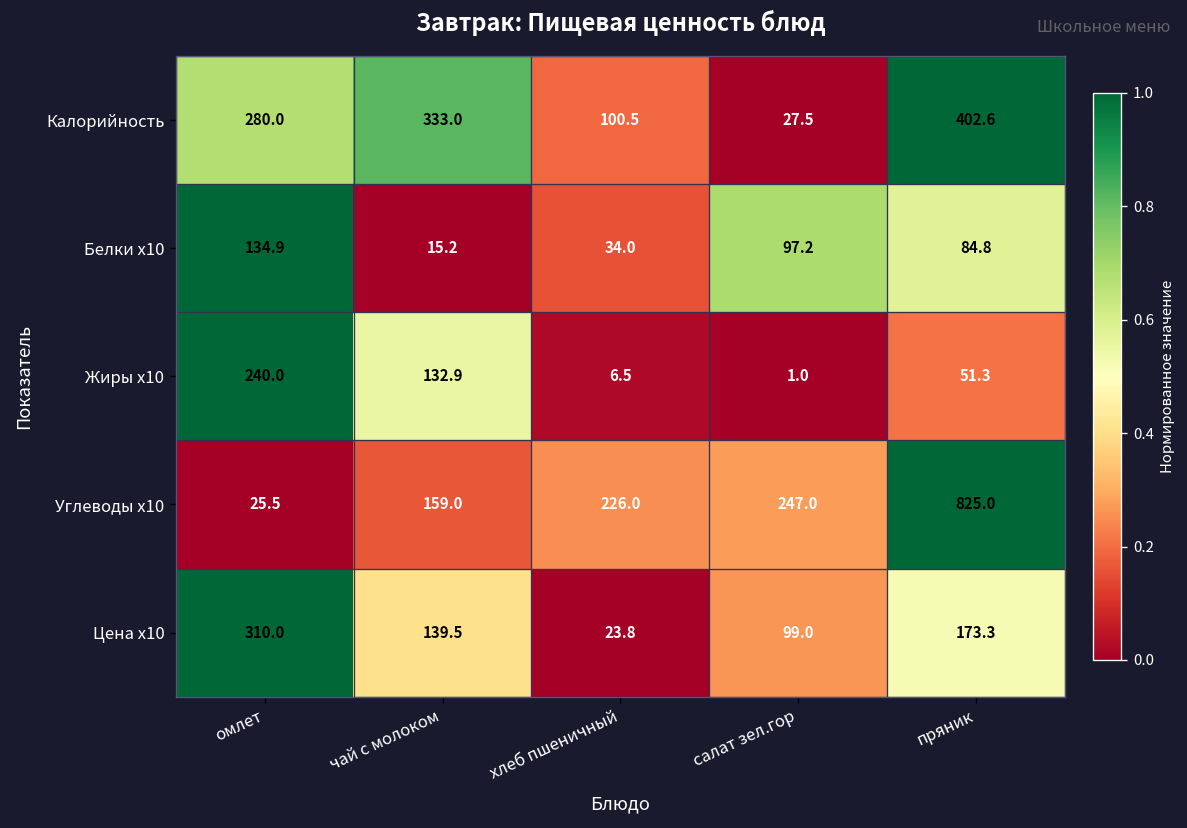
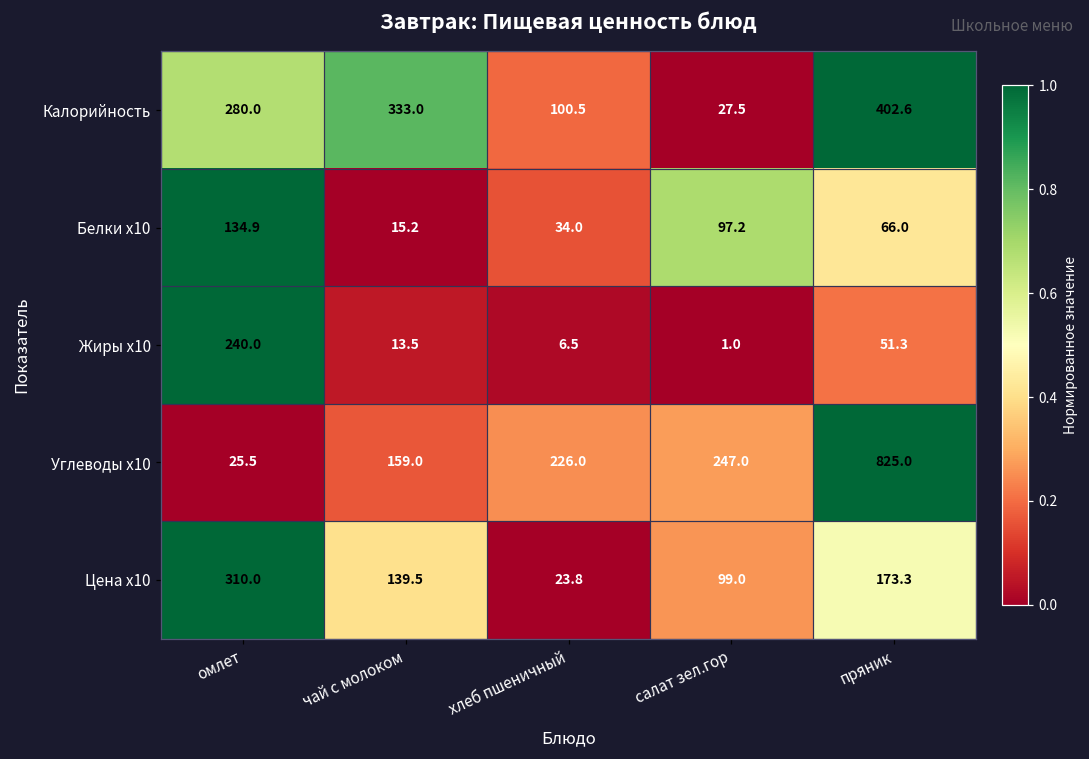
Белки x10, пряник: 84.8 -> 66.0
Жиры x10, чай с молоком: 132.9 -> 13.5
